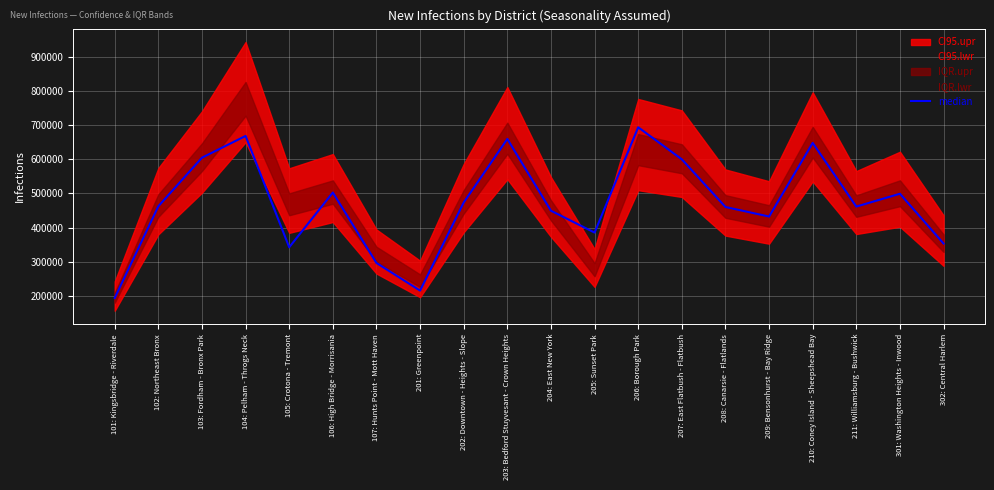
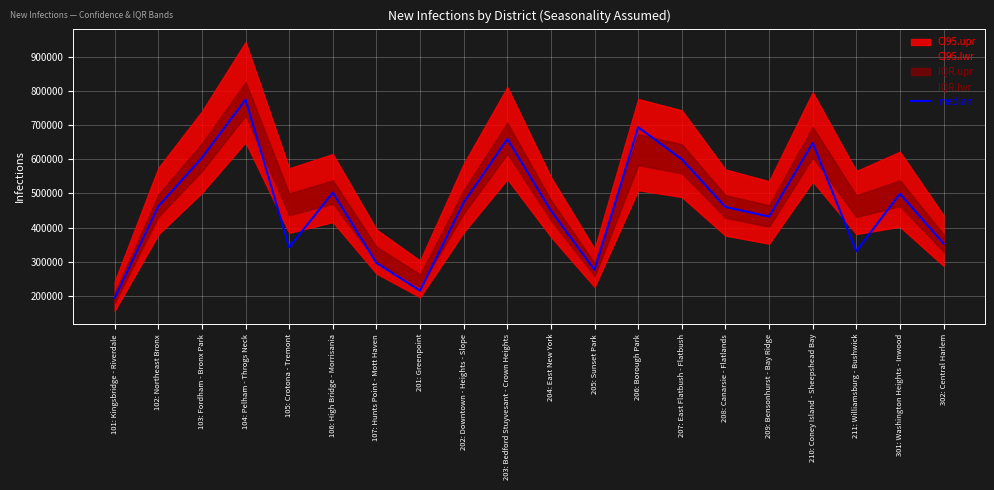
median, 104: Pelham - Throgs Neck: 670000 -> 770000
median, 205: Sunset Park: 390000 -> 280000
median, 211: Williamsburg - Bushwick: 460000 -> 330000
